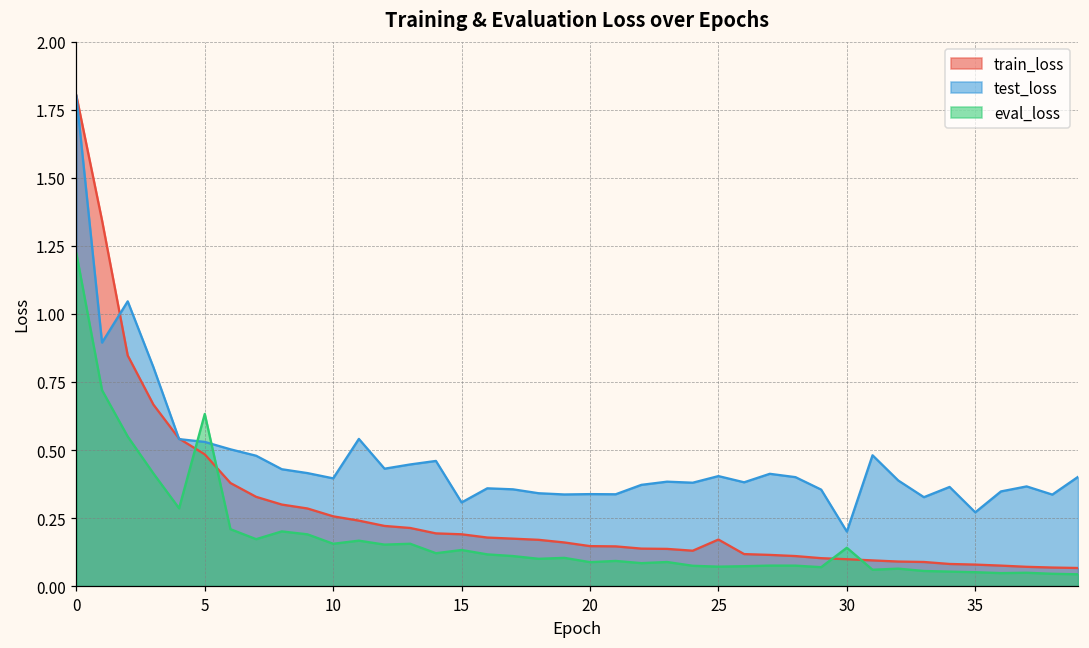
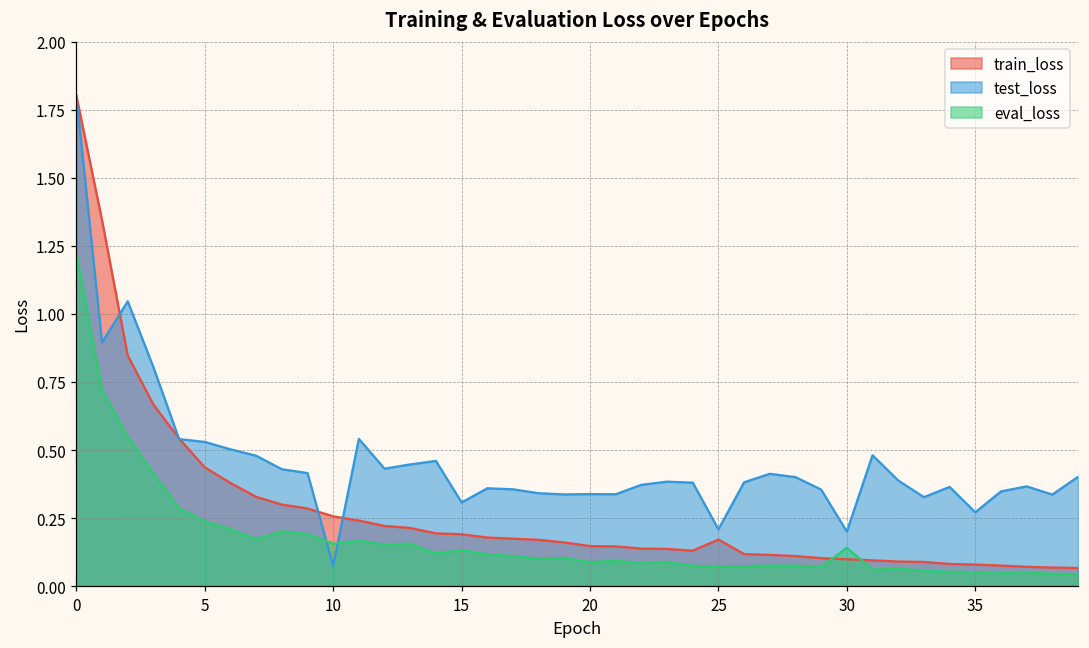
train_loss, 5: 0.48 -> 0.44
eval_loss, 5: 0.63 -> 0.24
test_loss, 10: 0.40 -> 0.07
test_loss, 25: 0.40 -> 0.21
